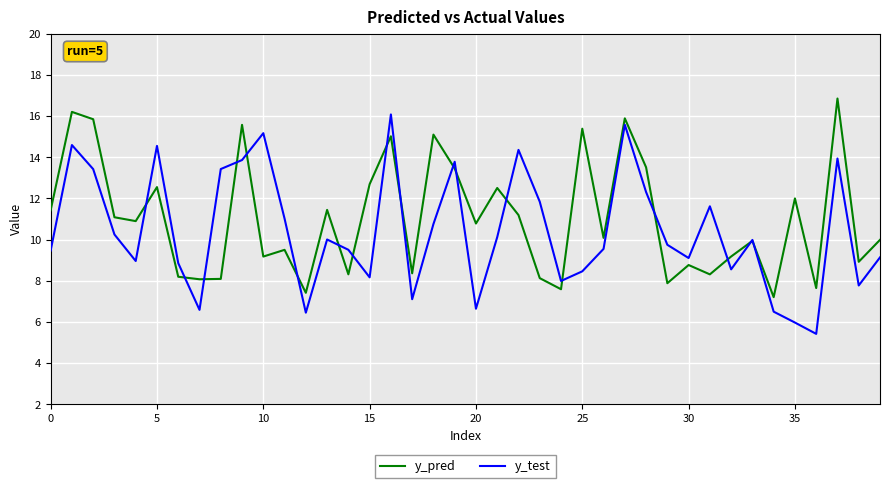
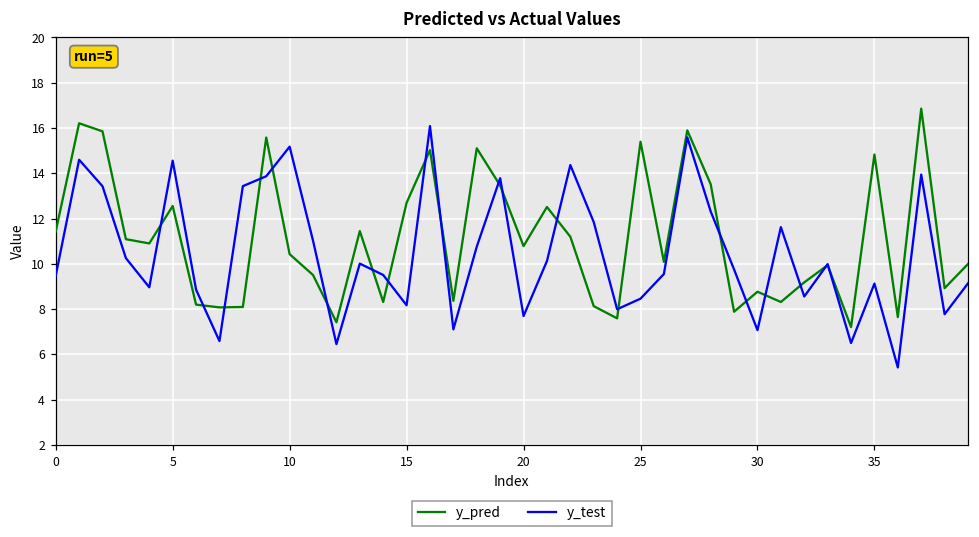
y_pred, 10: 9.2 -> 10.4
y_test, 20: 6.6 -> 7.7
y_test, 30: 9.1 -> 7.1
y_pred, 35: 12.0 -> 14.8
y_test, 35: 6.0 -> 9.1
